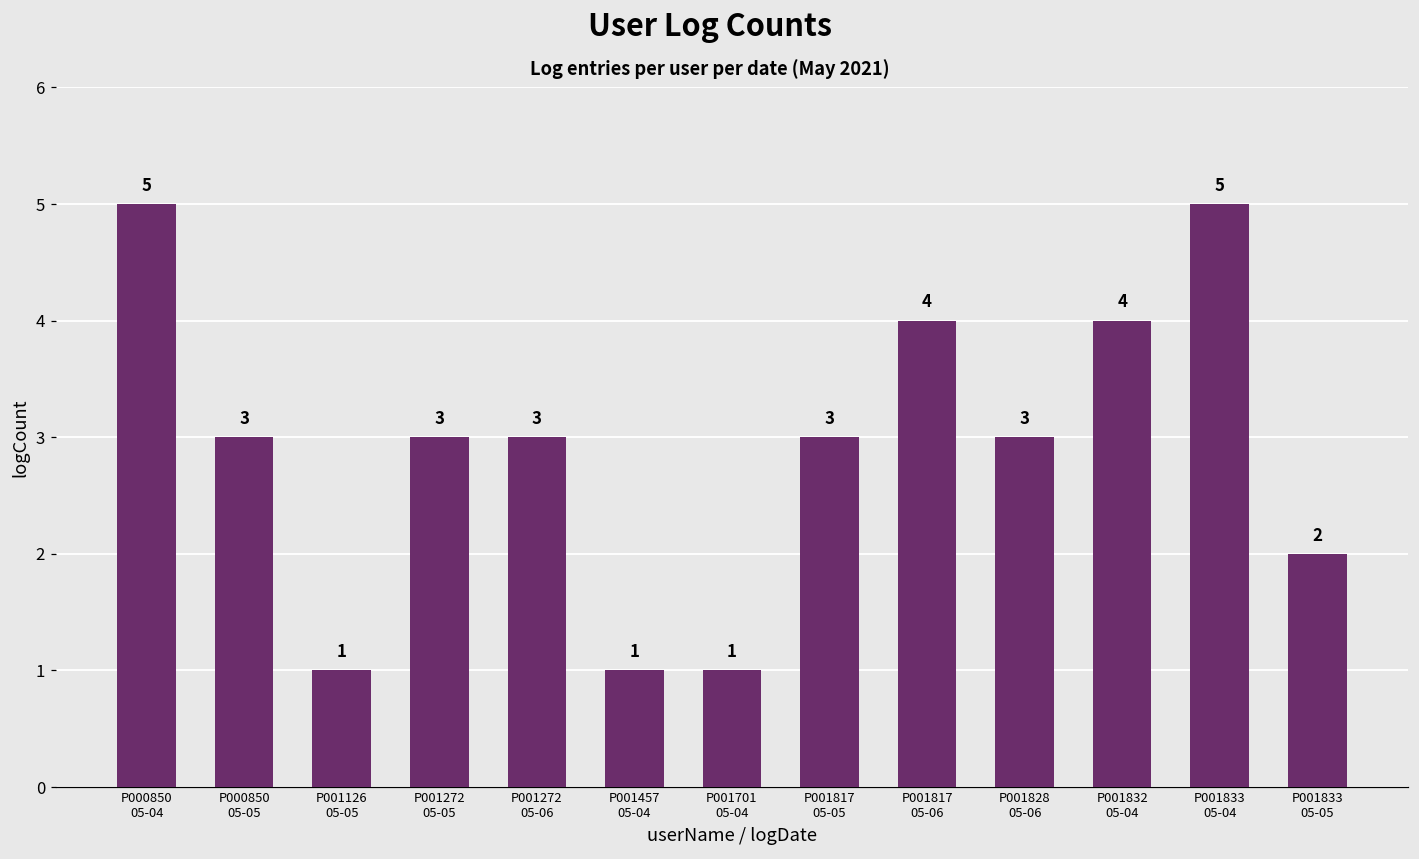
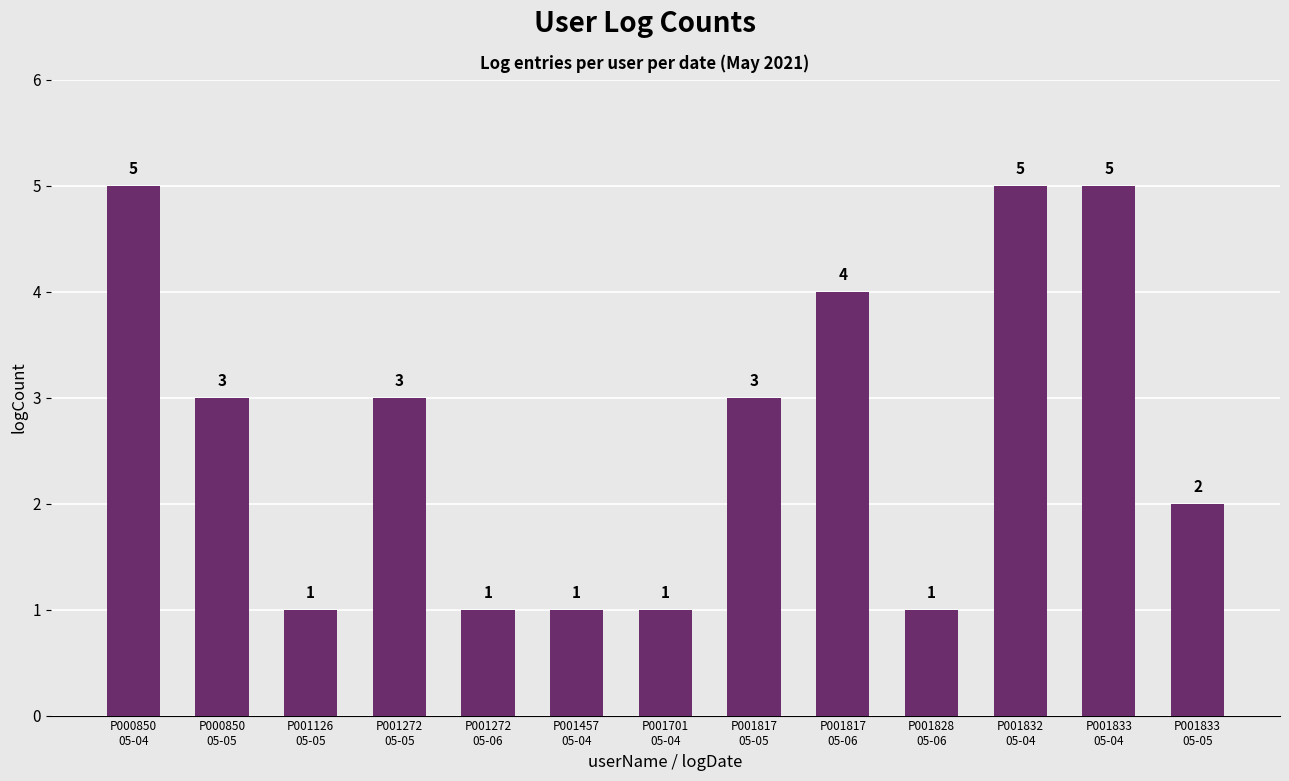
P001272 05-06: 3 -> 1
P001828 05-06: 3 -> 1
P001832 05-04: 4 -> 5
